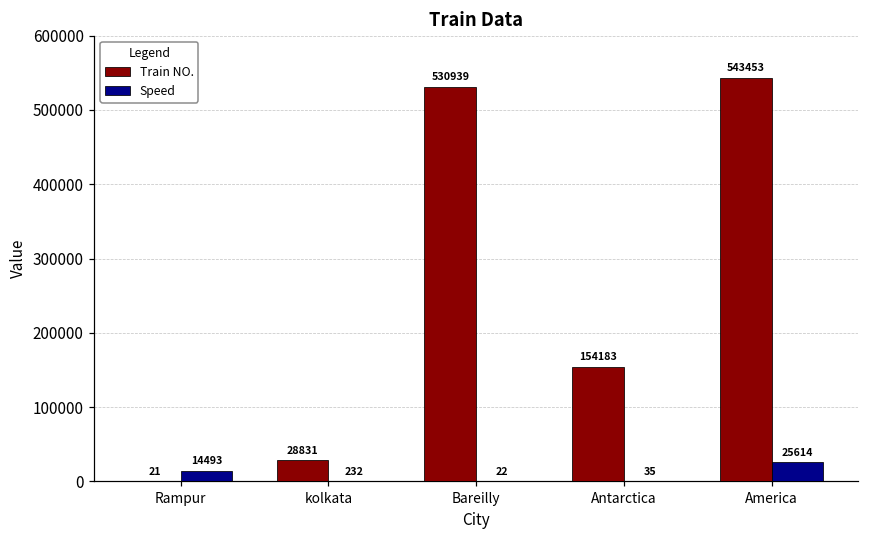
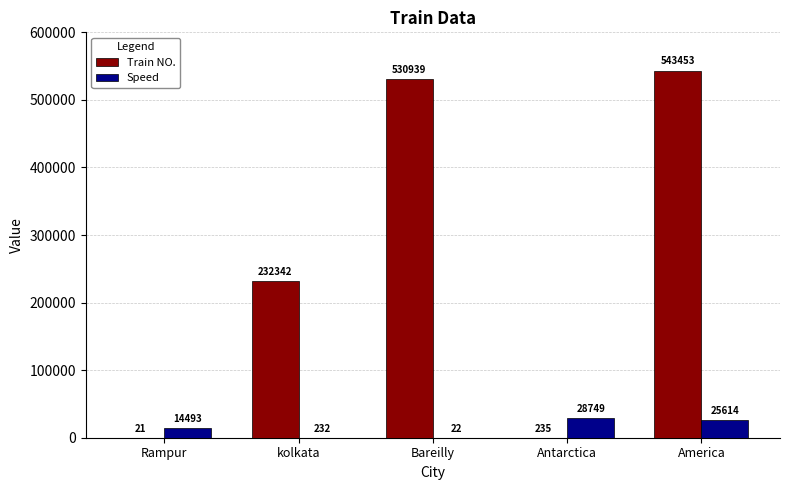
Train NO., kolkata: 28831 -> 232342
Train NO., Antarctica: 154183 -> 235
Speed, Antarctica: 35 -> 28749
